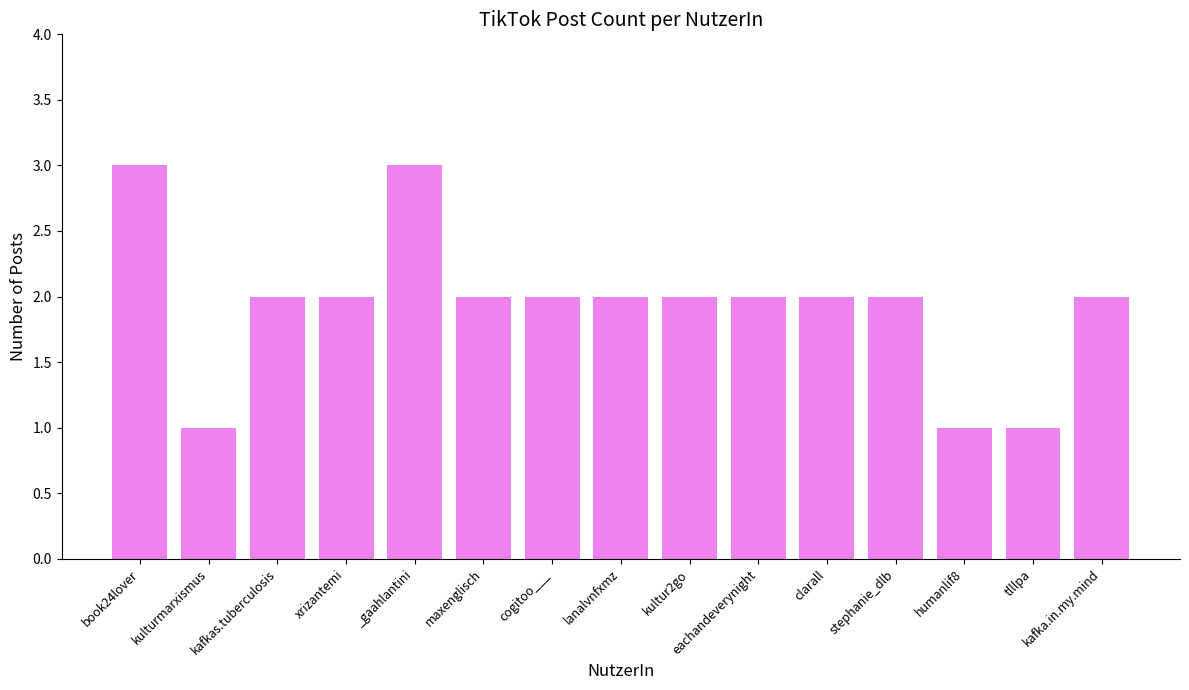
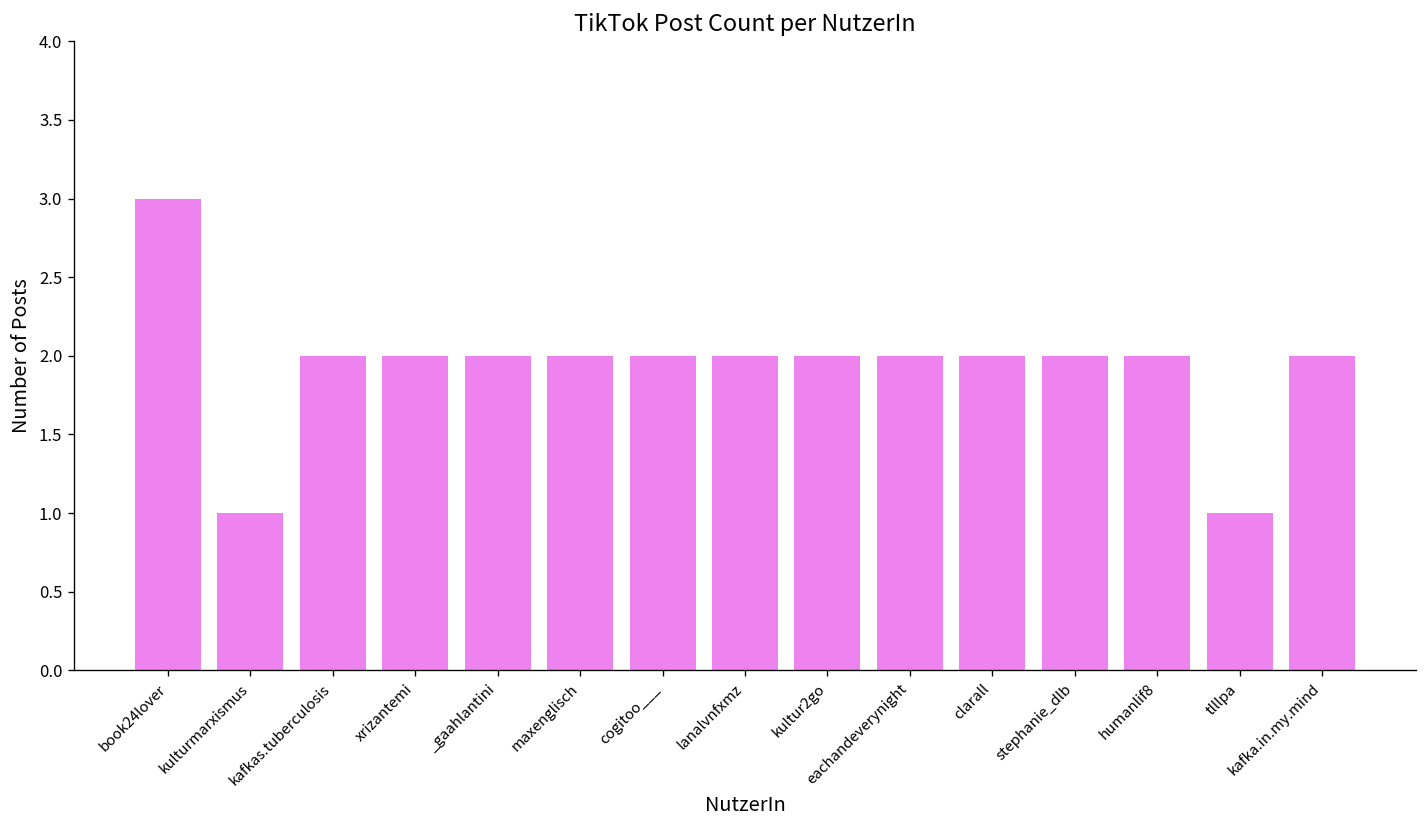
_gaahlantini: 3 -> 2
humanlif8: 1 -> 2
